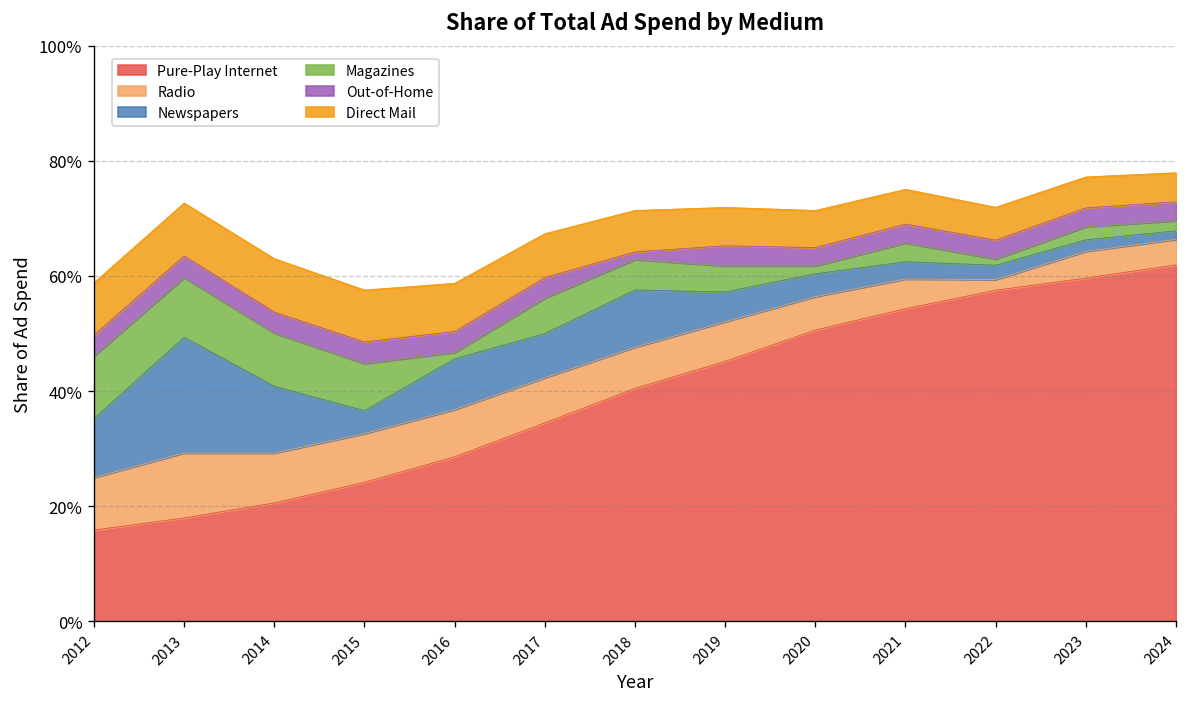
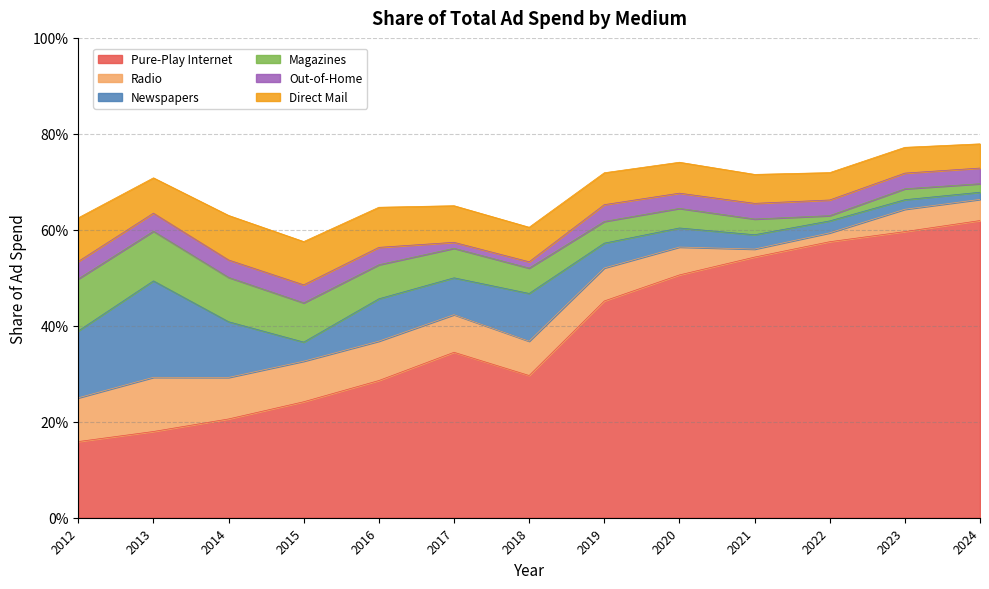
Newspapers, 2012: 10% -> 14%
Direct Mail, 2013: 9% -> 7%
Magazines, 2016: 1% -> 7%
Out-of-Home, 2017: 4% -> 1%
Pure-Play Internet, 2018: 40% -> 30%
Magazines, 2020: 1% -> 4%
Radio, 2021: 5% -> 2%
